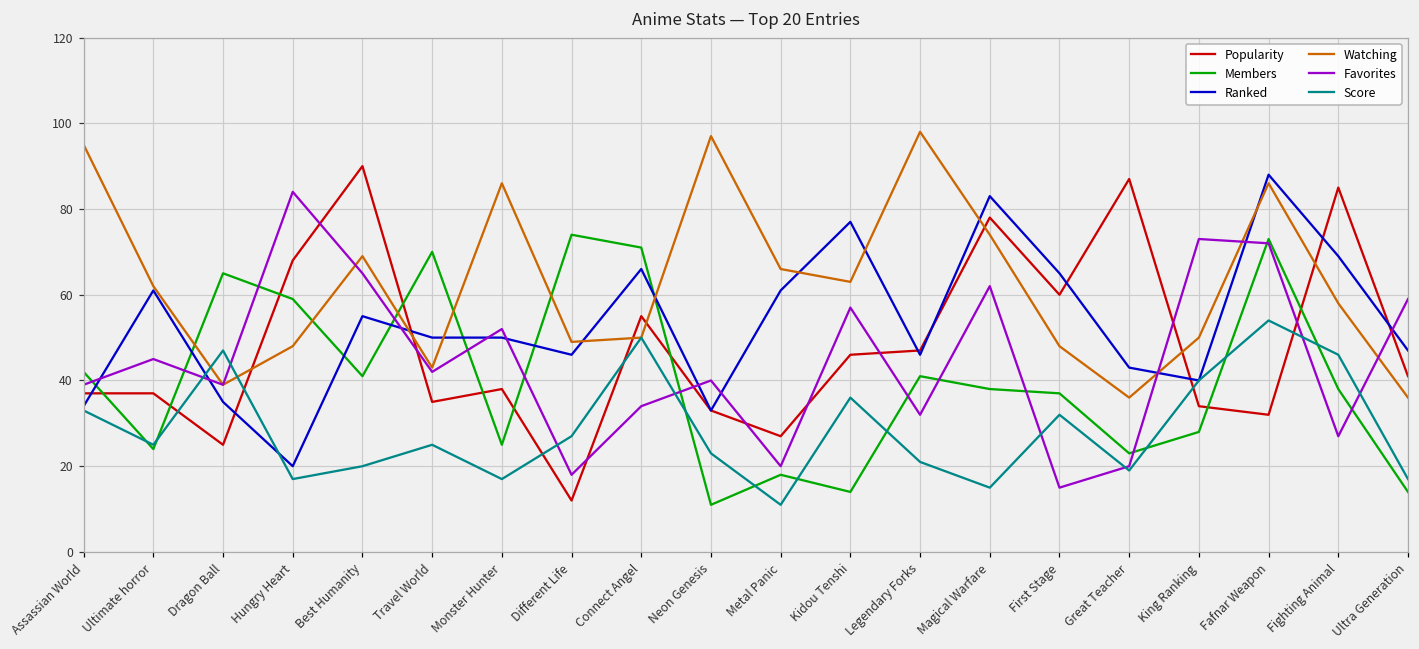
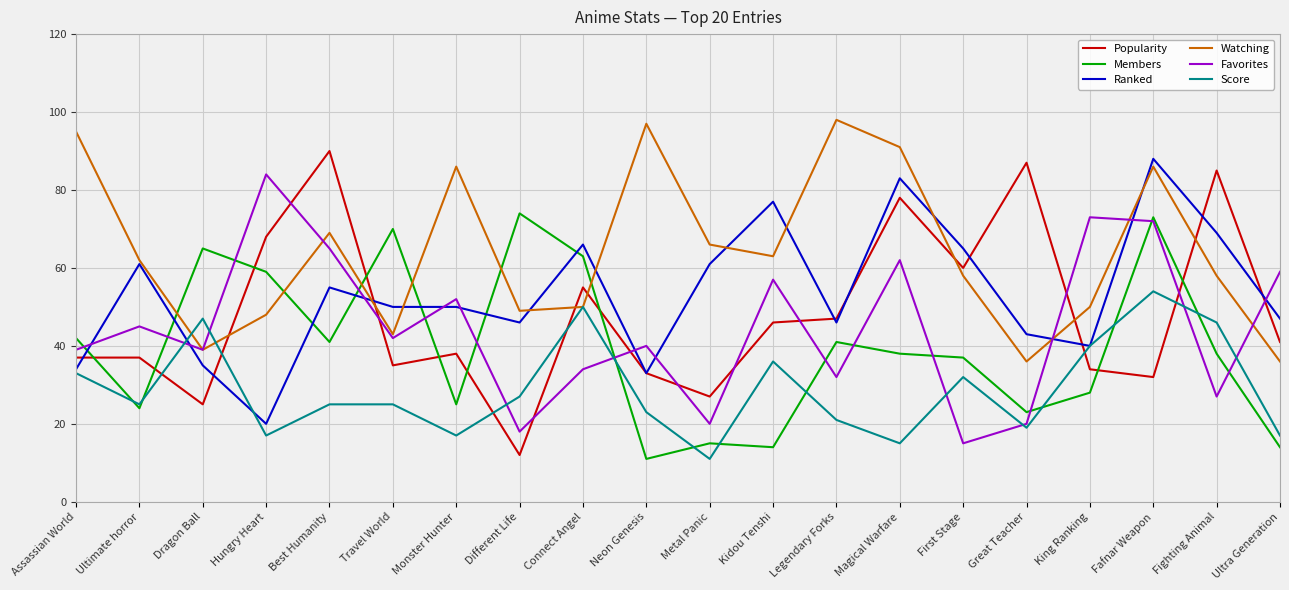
Score, Best Humanity: 20 -> 25
Members, Connect Angel: 71 -> 63
Members, Metal Panic: 18 -> 15
Watching, Magical Warfare: 74 -> 91
Watching, First Stage: 48 -> 58
